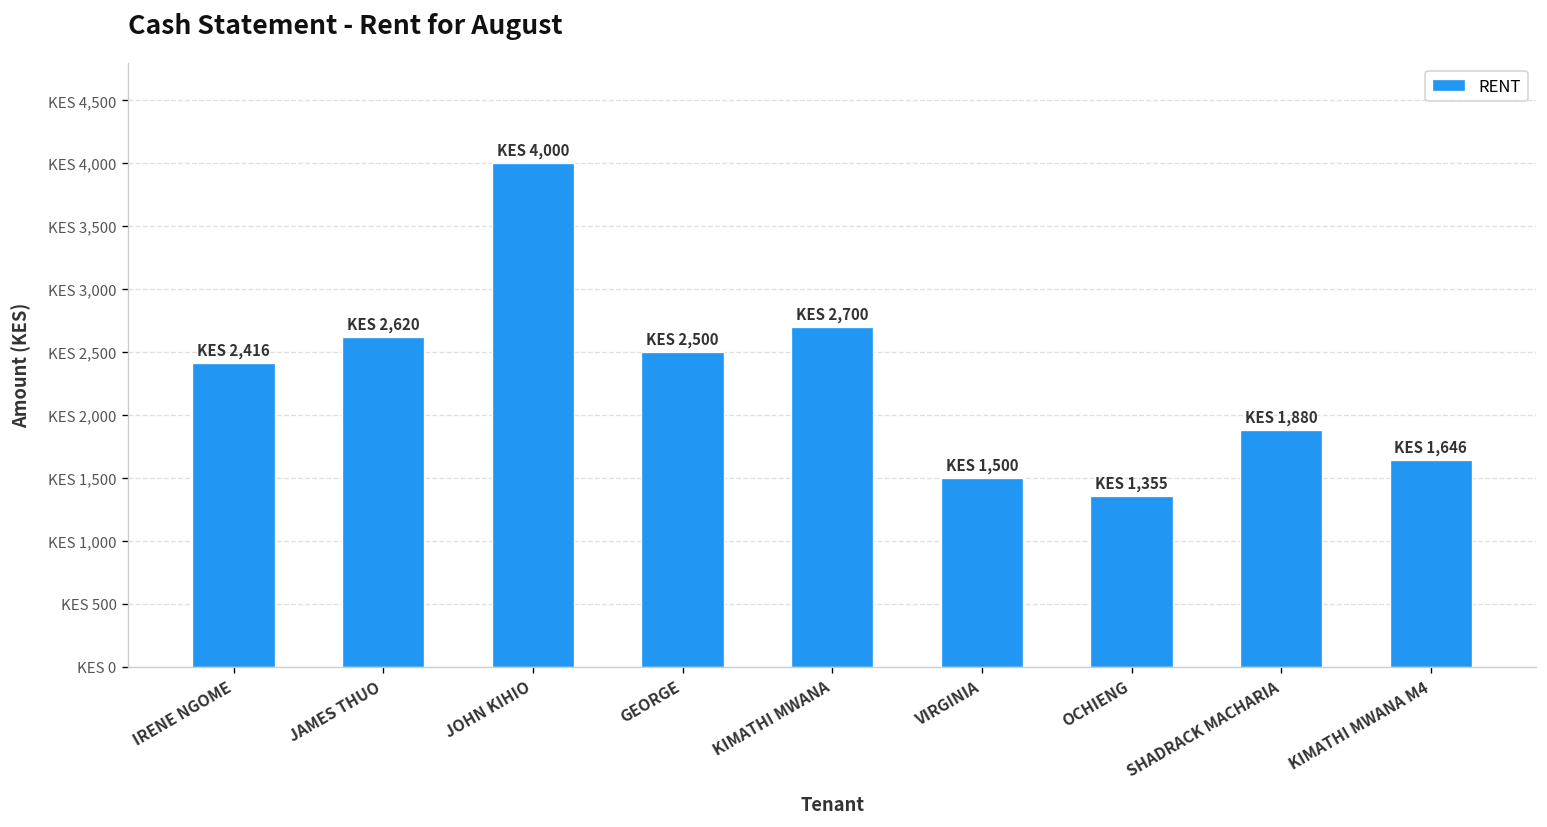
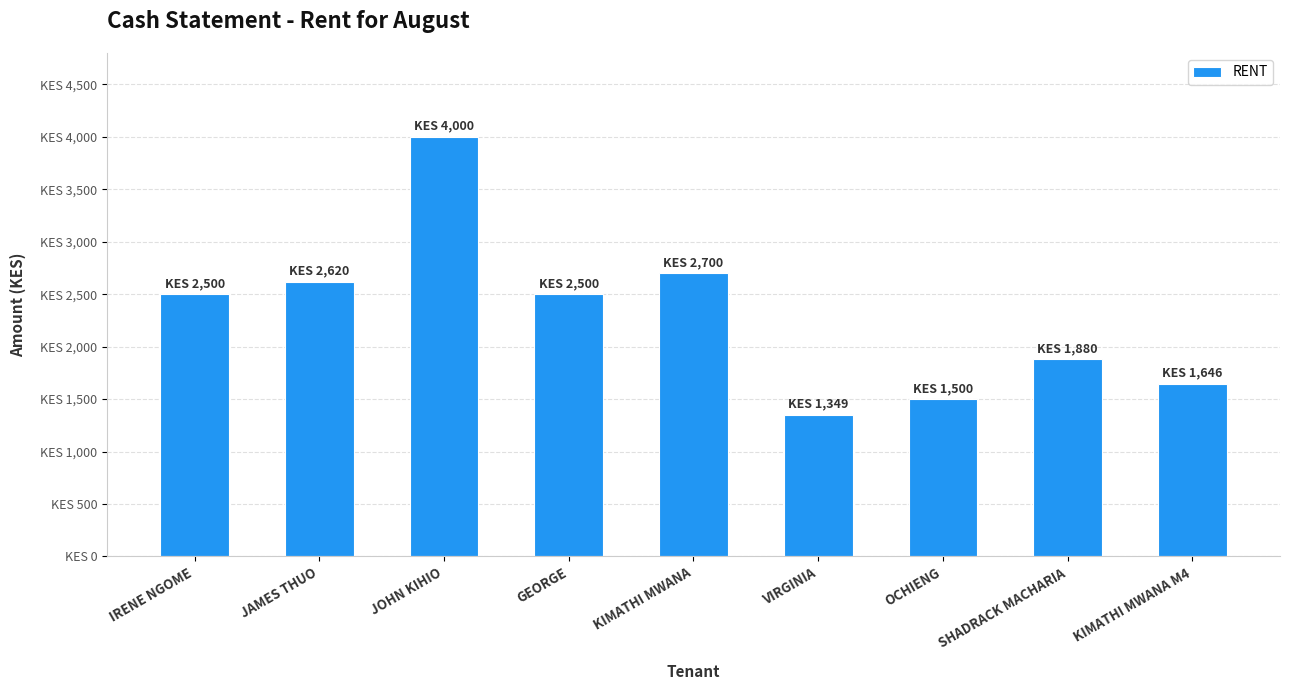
IRENE NGOME: 2,416 -> 2,500
VIRGINIA: 1,500 -> 1,349
OCHIENG: 1,355 -> 1,500
